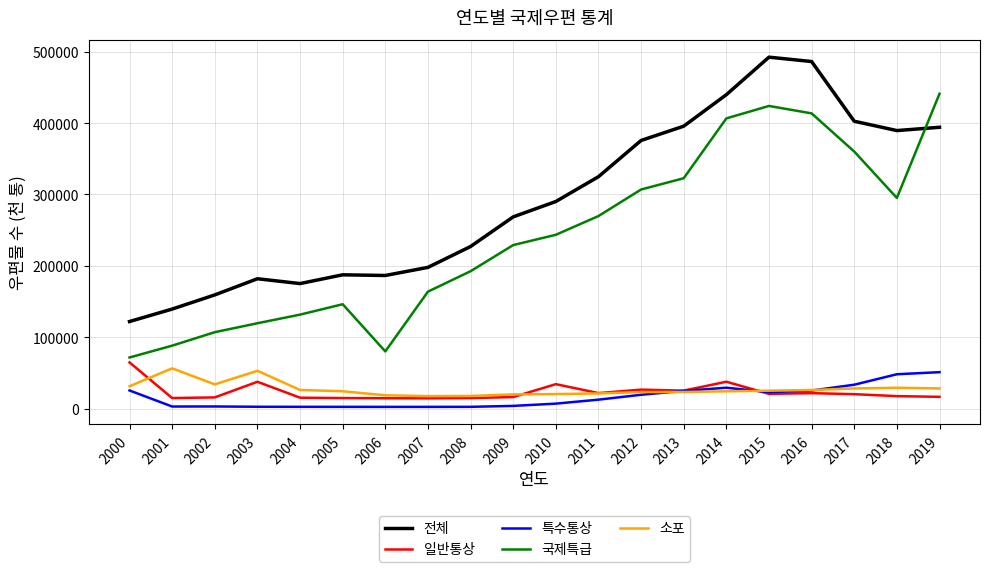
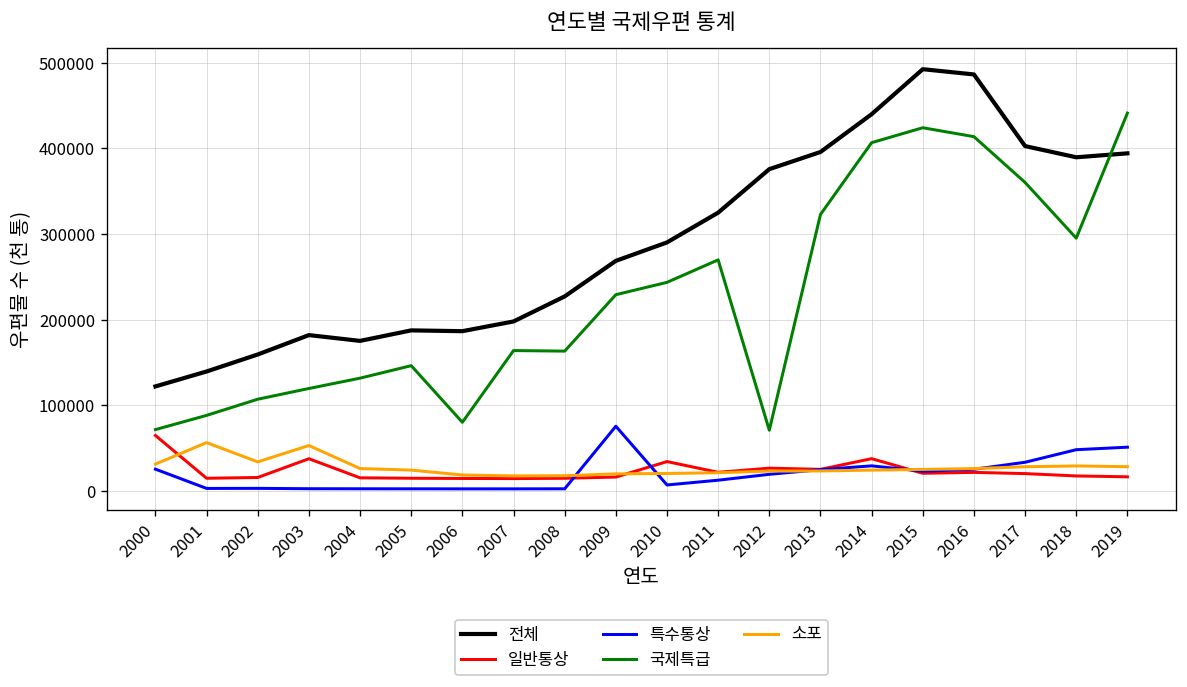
국제특급, 2008: 190000 -> 160000
특수통상, 2009: 0 -> 80000
국제특급, 2012: 310000 -> 70000
